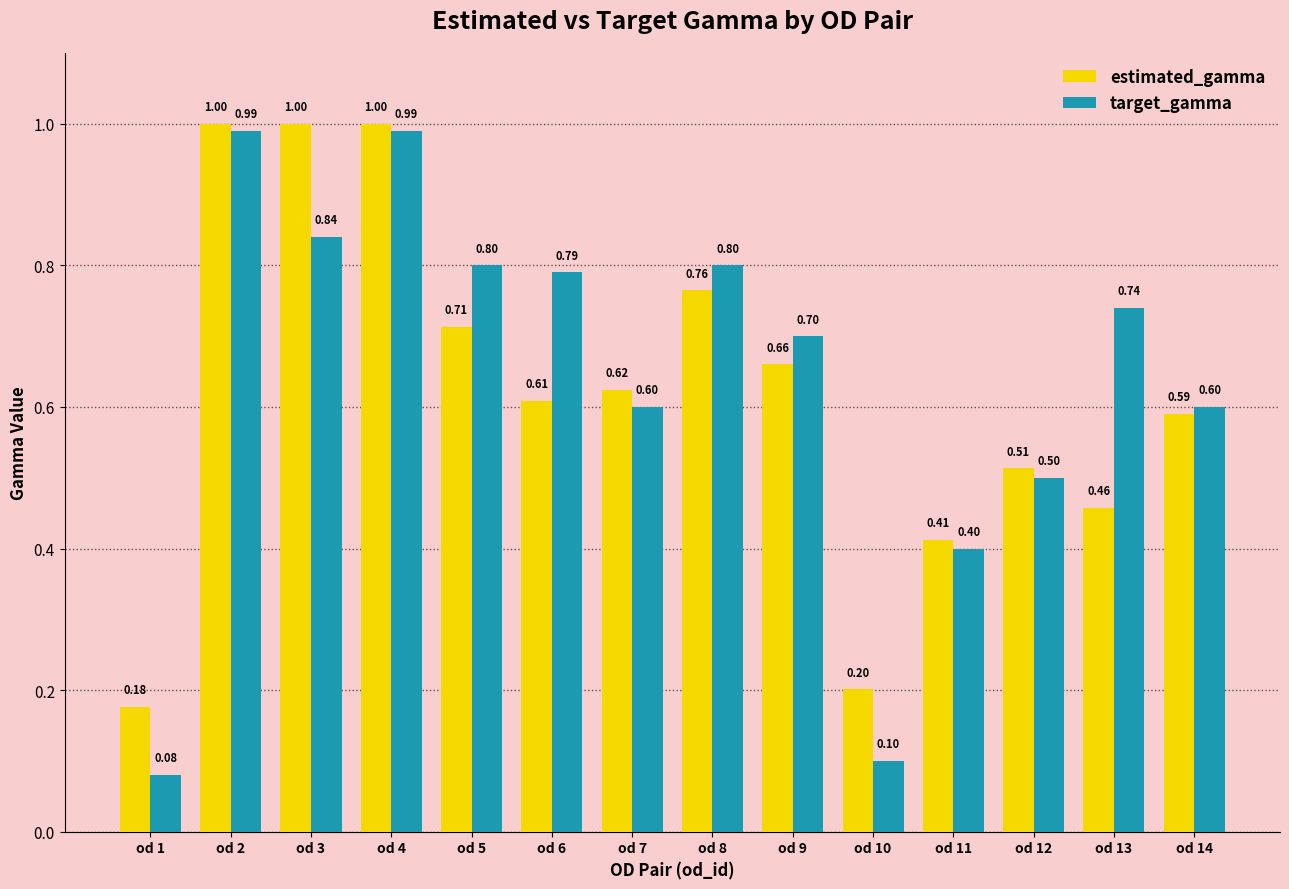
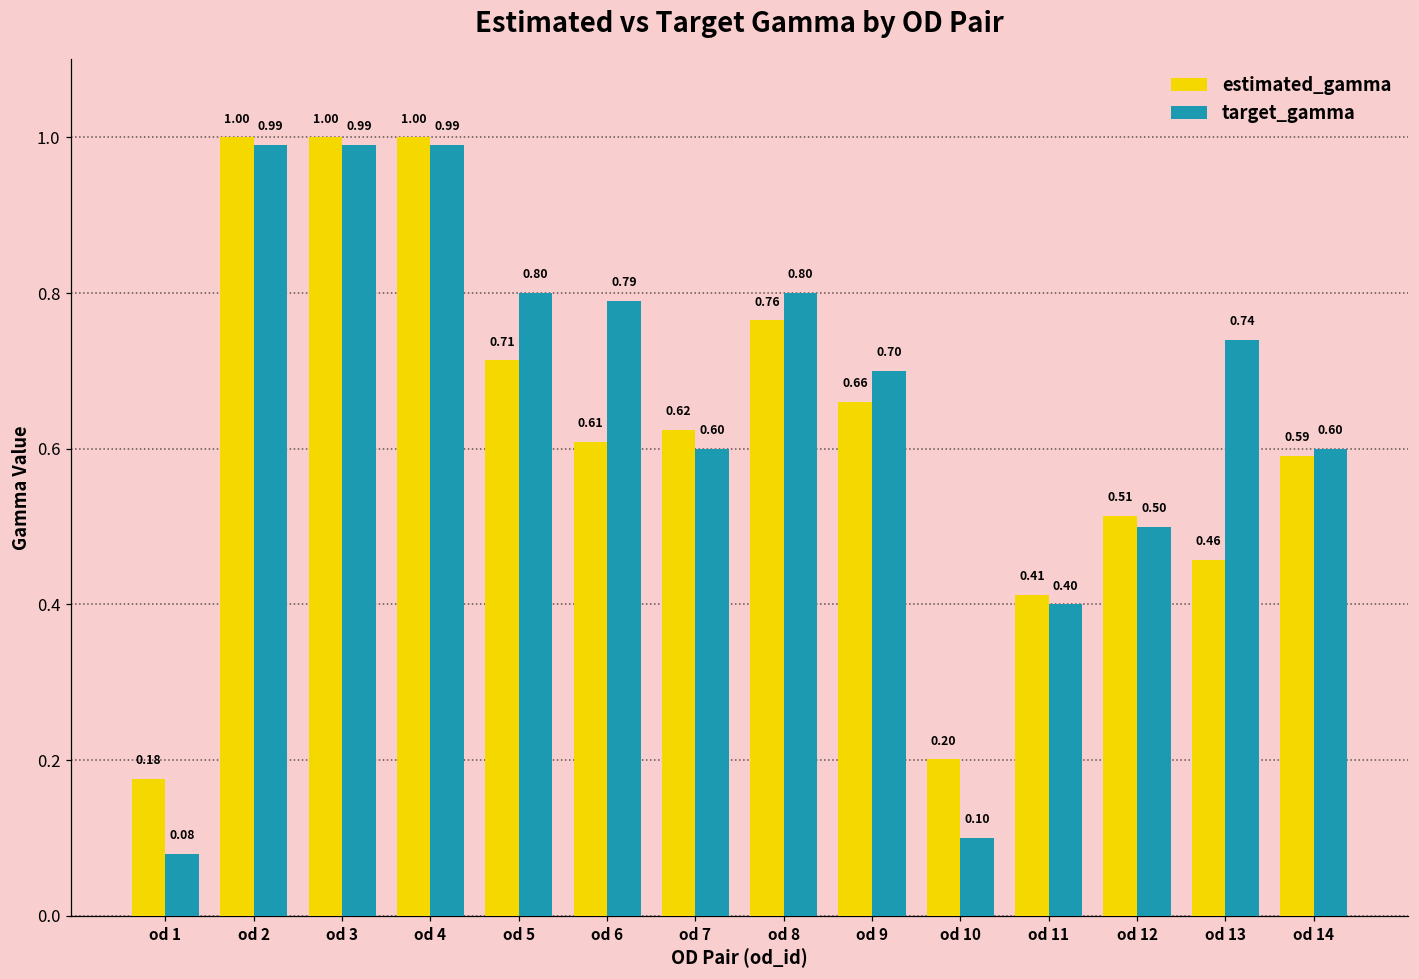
target_gamma, od 3: 0.84 -> 0.99
